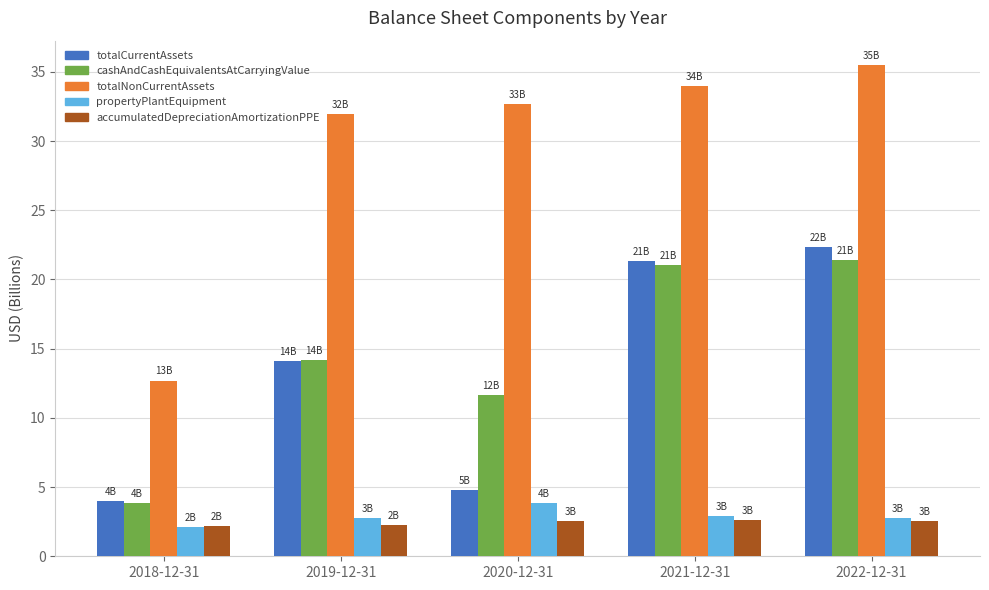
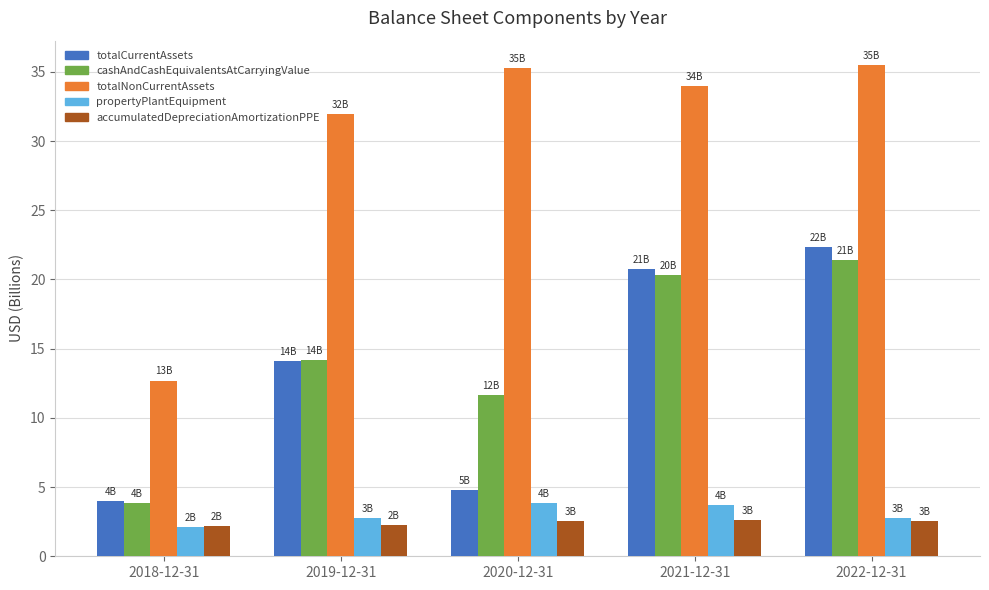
totalNonCurrentAssets, 2020-12-31: 33B -> 35B
totalCurrentAssets, 2021-12-31: 21.4 -> 20.7
cashAndCashEquivalentsAtCarryingValue, 2021-12-31: 21B -> 20B
propertyPlantEquipment, 2021-12-31: 3B -> 4B
